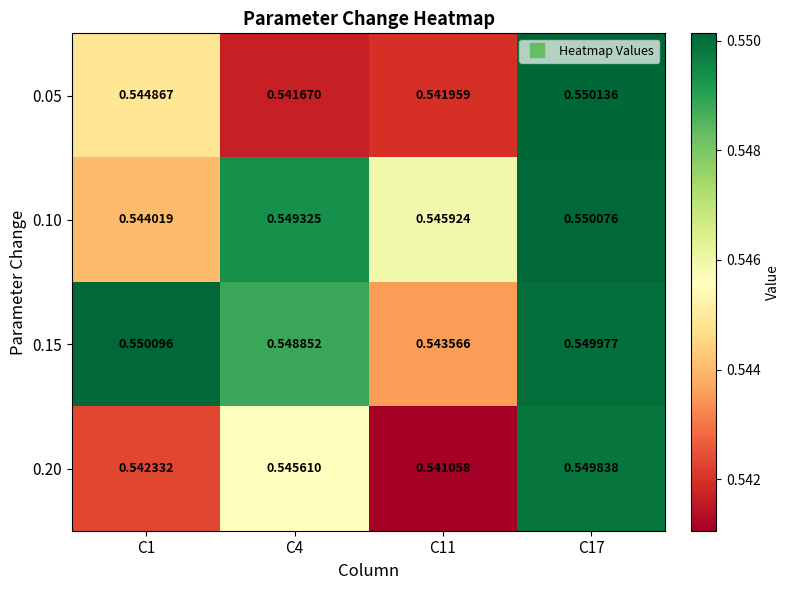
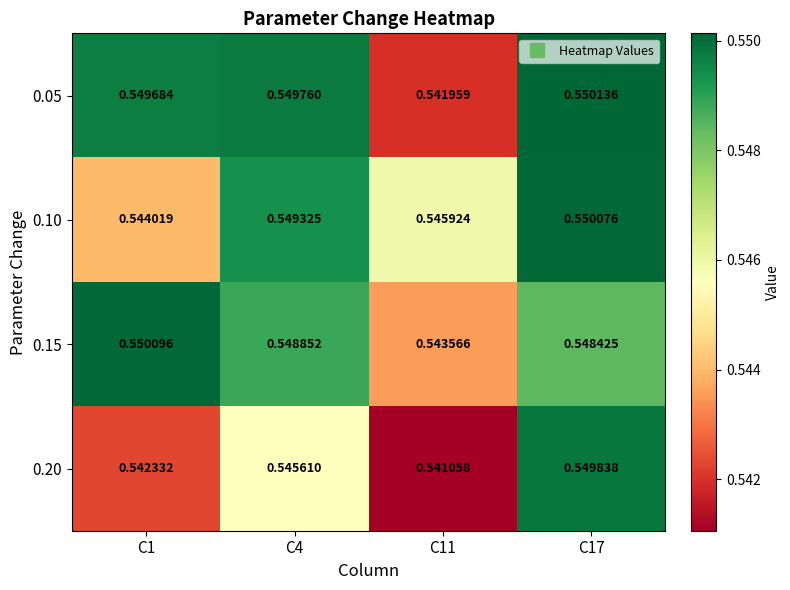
0.05, C1: 0.544867 -> 0.549684
0.05, C4: 0.541670 -> 0.549760
0.15, C17: 0.549977 -> 0.548425
